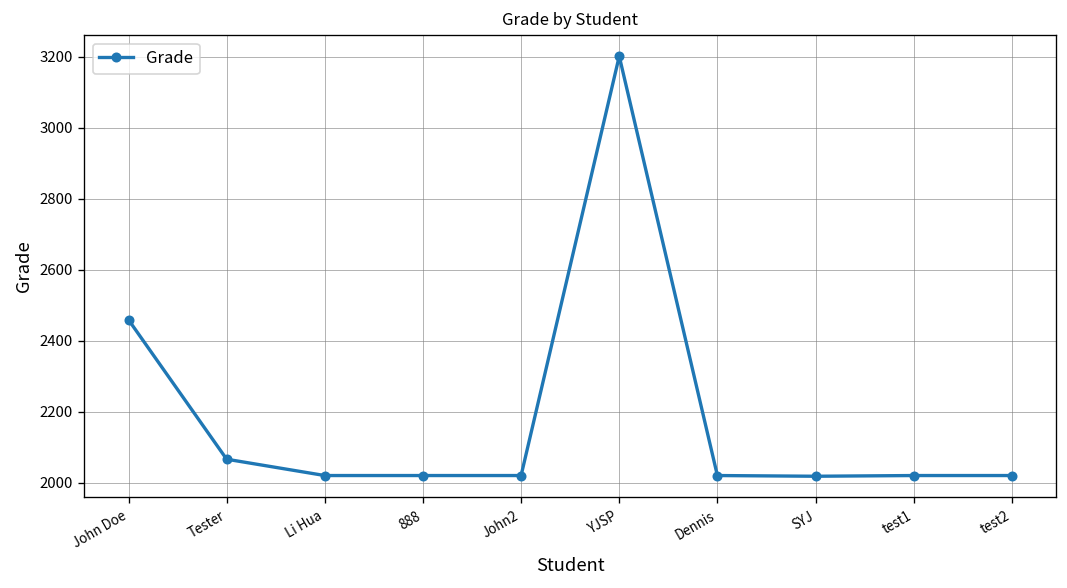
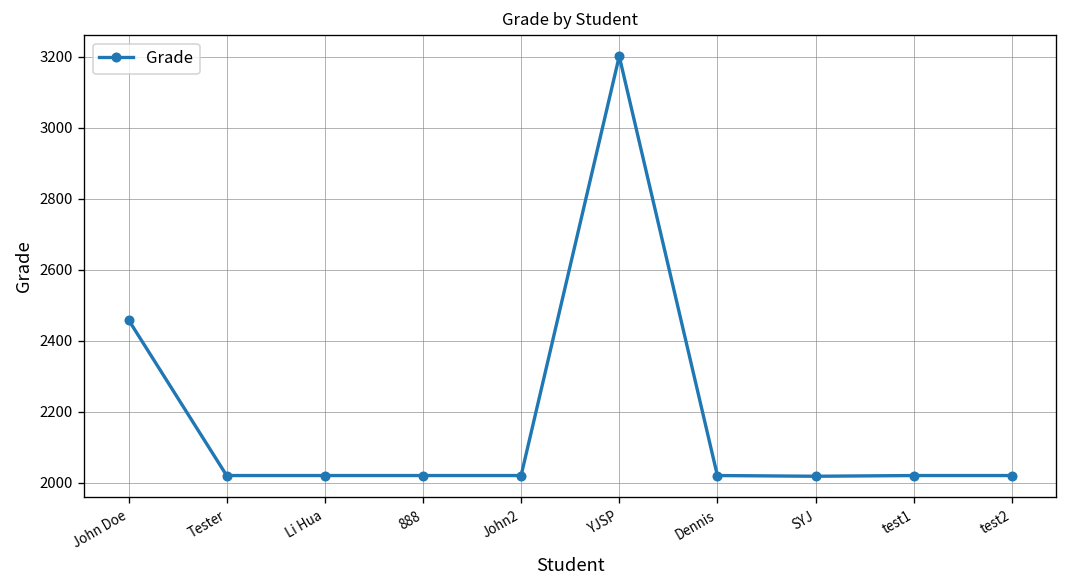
Tester: 2070 -> 2020
